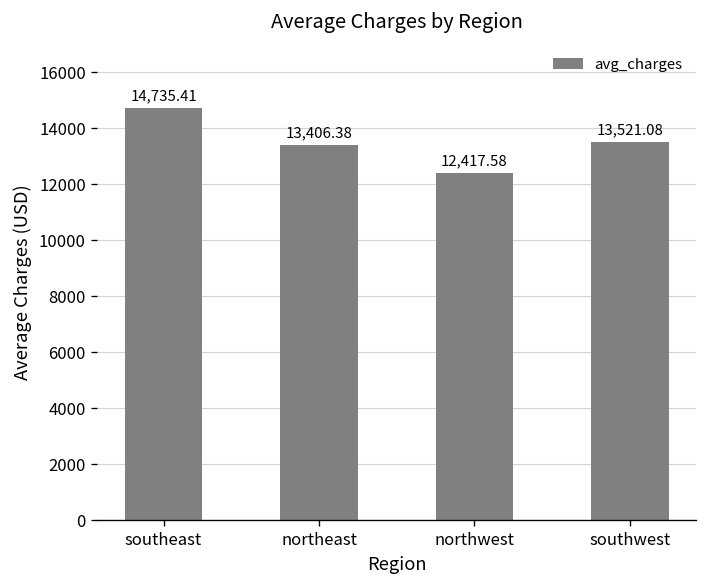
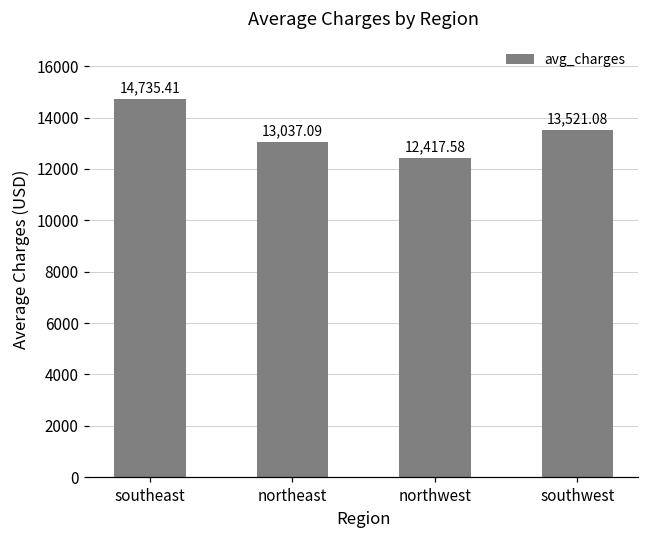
northeast: 13,406.38 -> 13,037.09
